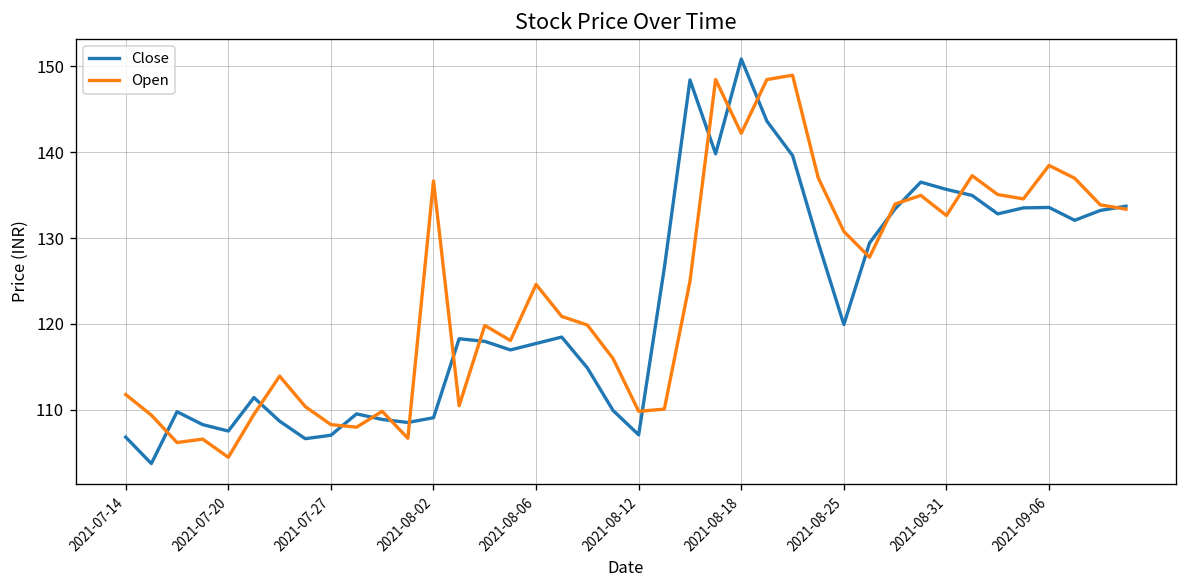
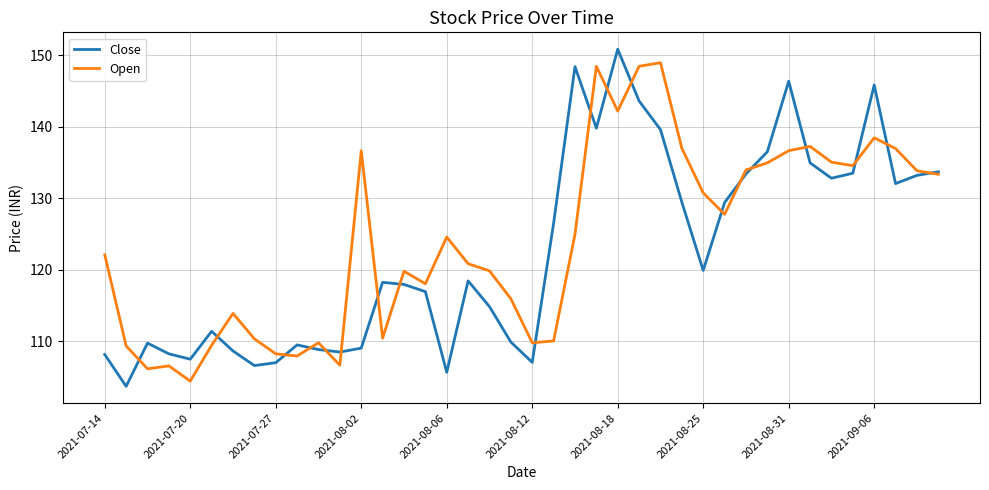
Close, 2021-07-14: 107 -> 108
Open, 2021-07-14: 112 -> 122
Close, 2021-08-06: 118 -> 106
Close, 2021-08-31: 136 -> 146
Open, 2021-08-31: 133 -> 137
Close, 2021-09-06: 134 -> 146
